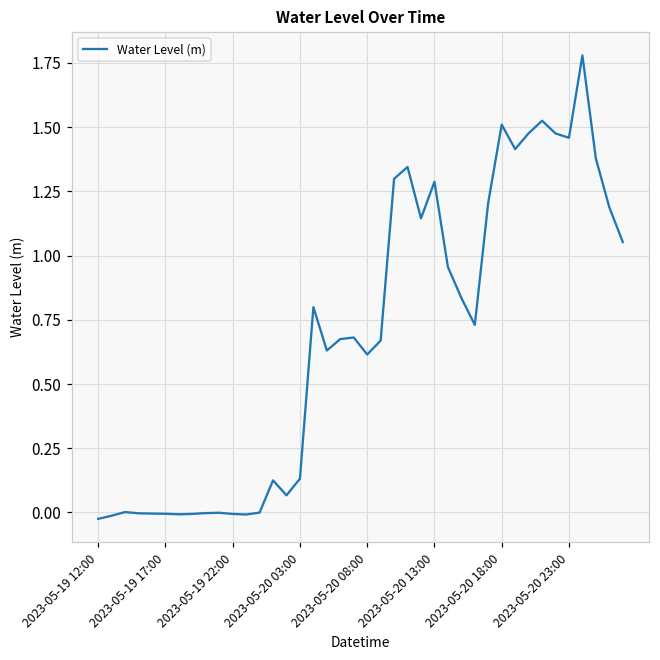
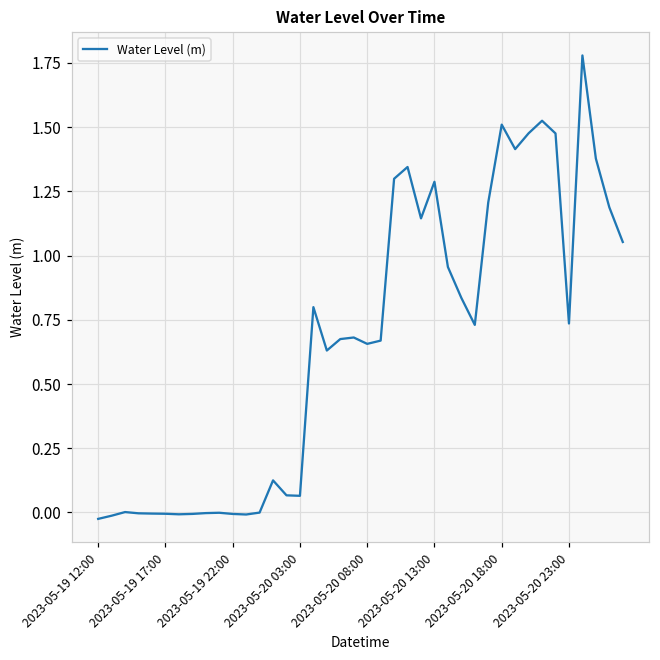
2023-05-20 03:00: 0.13 -> 0.06
2023-05-20 08:00: 0.62 -> 0.66
2023-05-20 23:00: 1.46 -> 0.74
